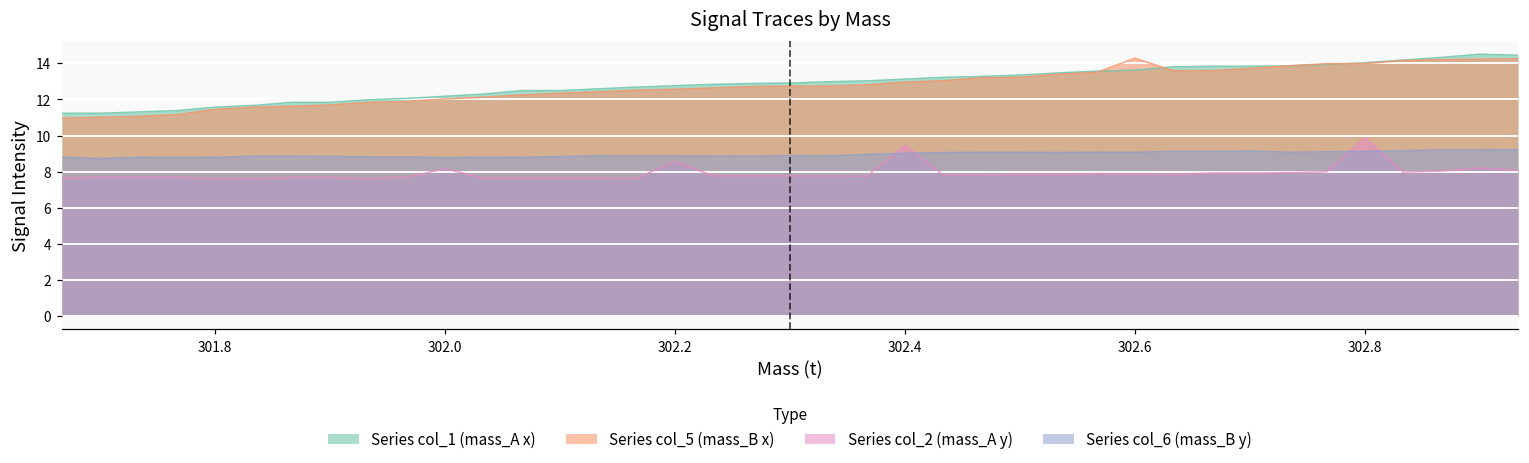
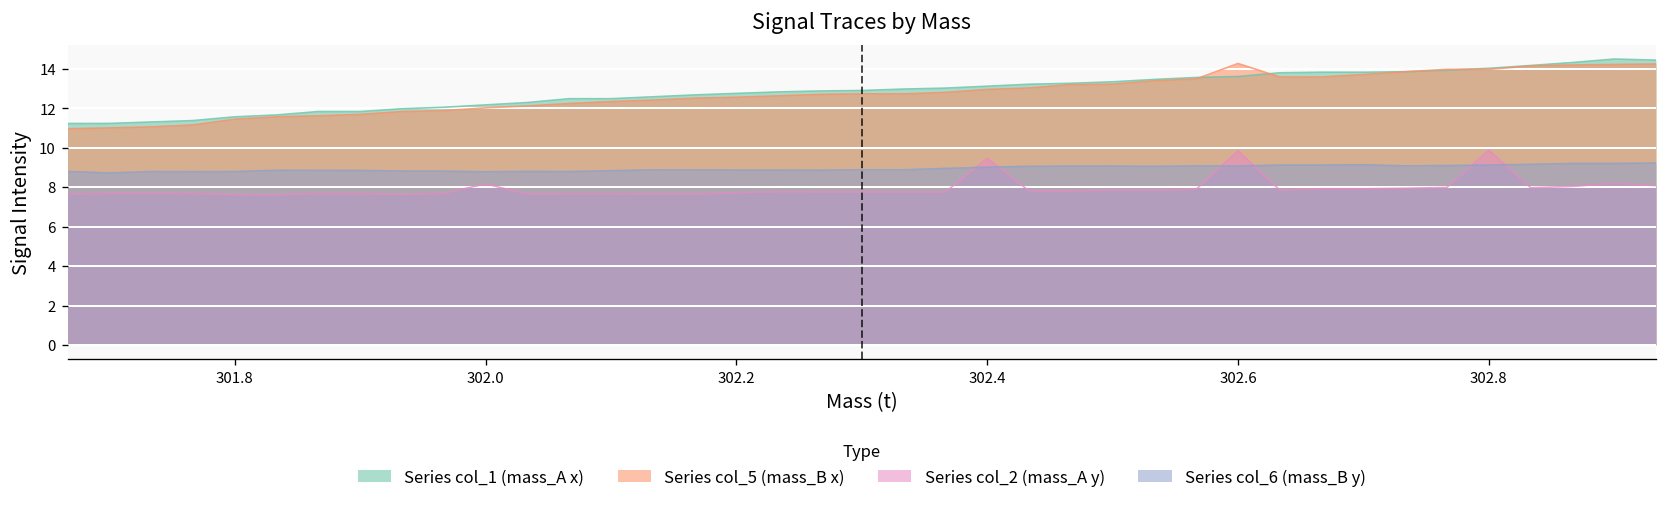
Series col_2 (mass_A y), 302.2: 8.6 -> 7.7
Series col_2 (mass_A y), 302.6: 7.9 -> 9.9
